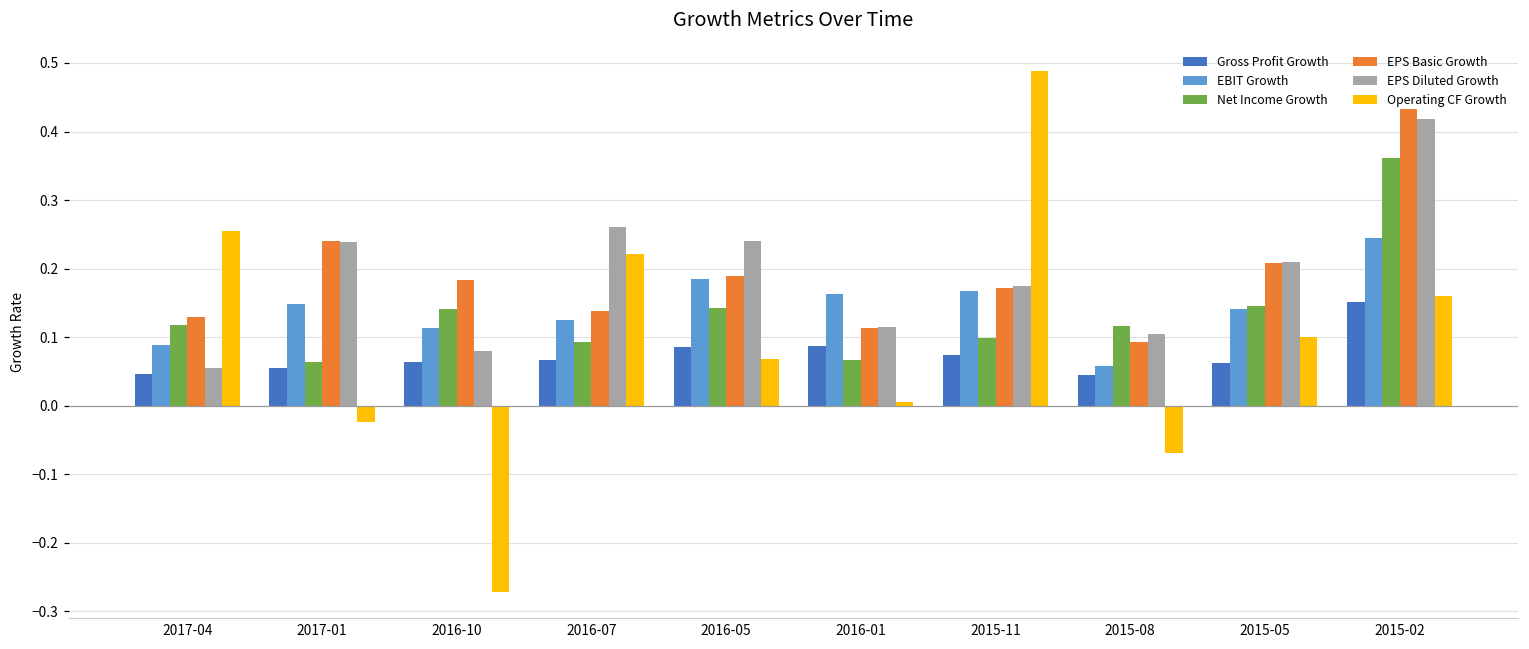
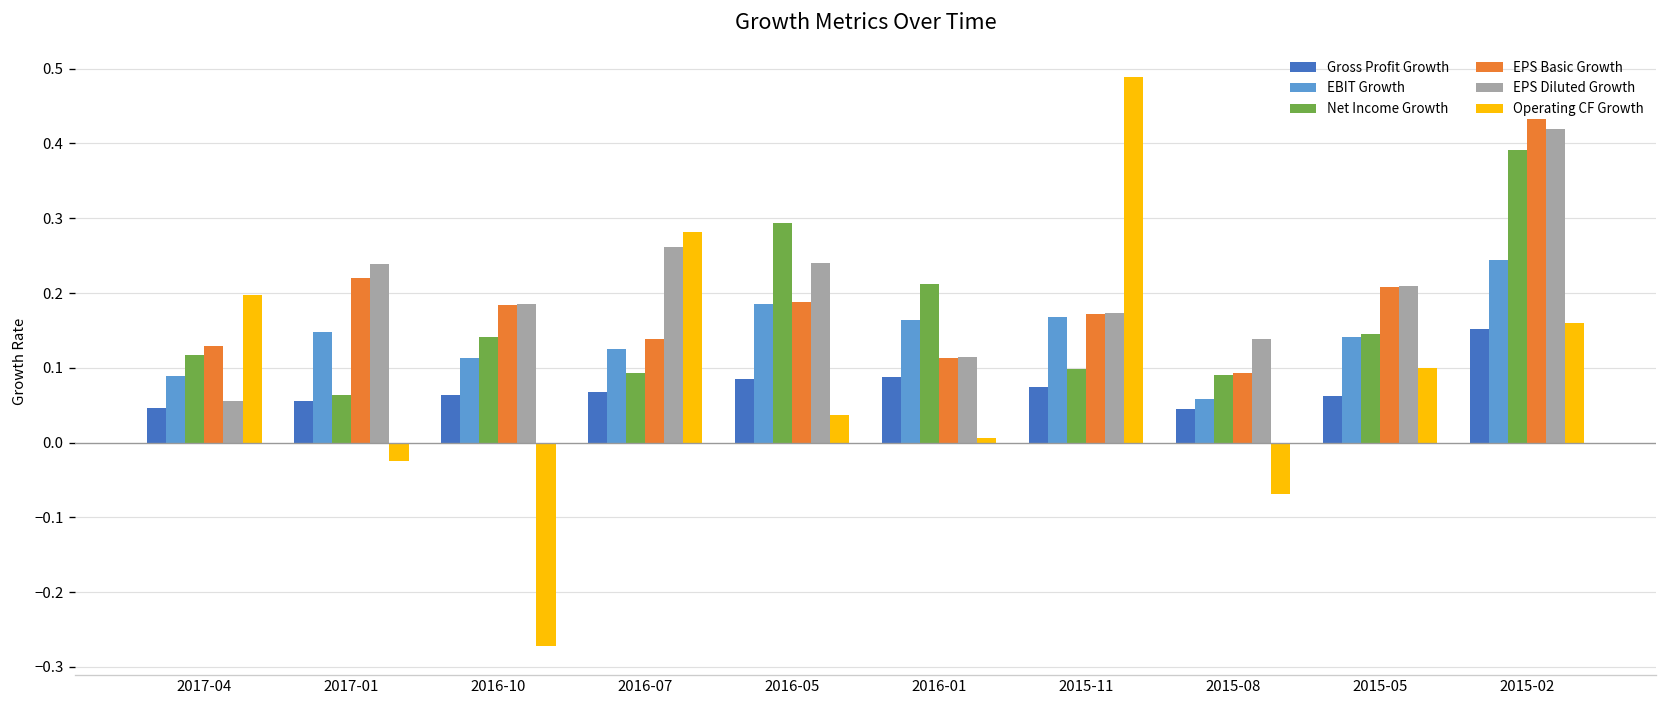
Operating CF Growth, 2017-04: 0.26 -> 0.20
EPS Basic Growth, 2017-01: 0.24 -> 0.22
EPS Diluted Growth, 2016-10: 0.08 -> 0.19
Operating CF Growth, 2016-07: 0.22 -> 0.28
Net Income Growth, 2016-05: 0.14 -> 0.29
Operating CF Growth, 2016-05: 0.07 -> 0.04
Net Income Growth, 2016-01: 0.07 -> 0.21
Net Income Growth, 2015-08: 0.12 -> 0.09
EPS Diluted Growth, 2015-08: 0.11 -> 0.14
Net Income Growth, 2015-02: 0.36 -> 0.39
